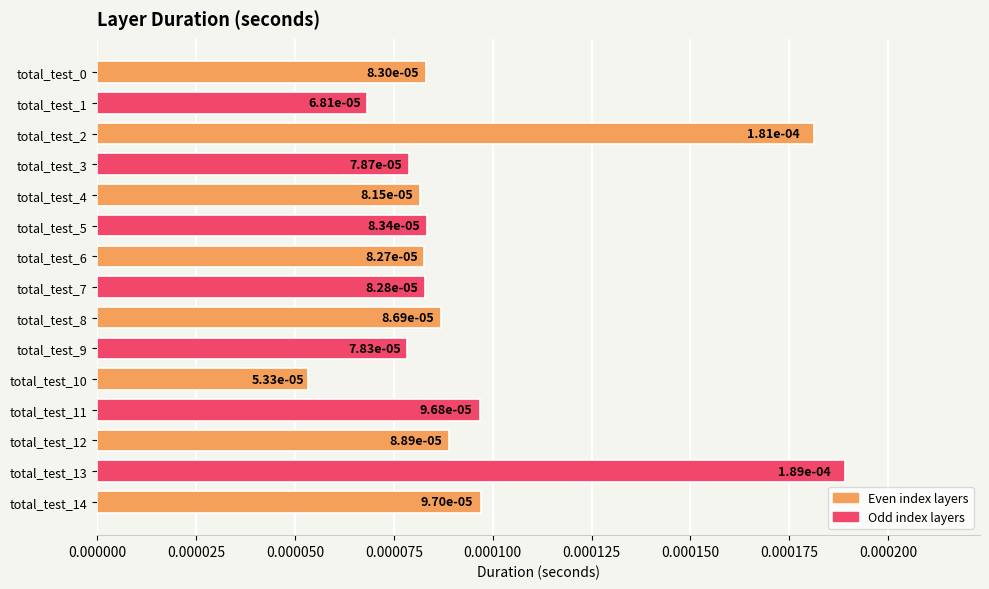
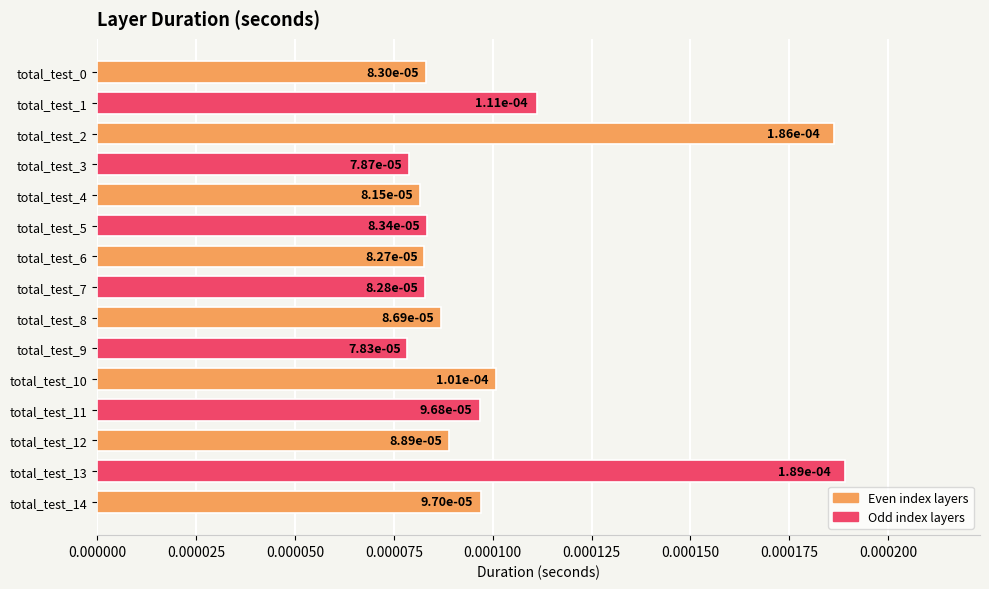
total_test_1: 6.81e-05 -> 1.11e-04
total_test_2: 1.81e-04 -> 1.86e-04
total_test_10: 5.33e-05 -> 1.01e-04
